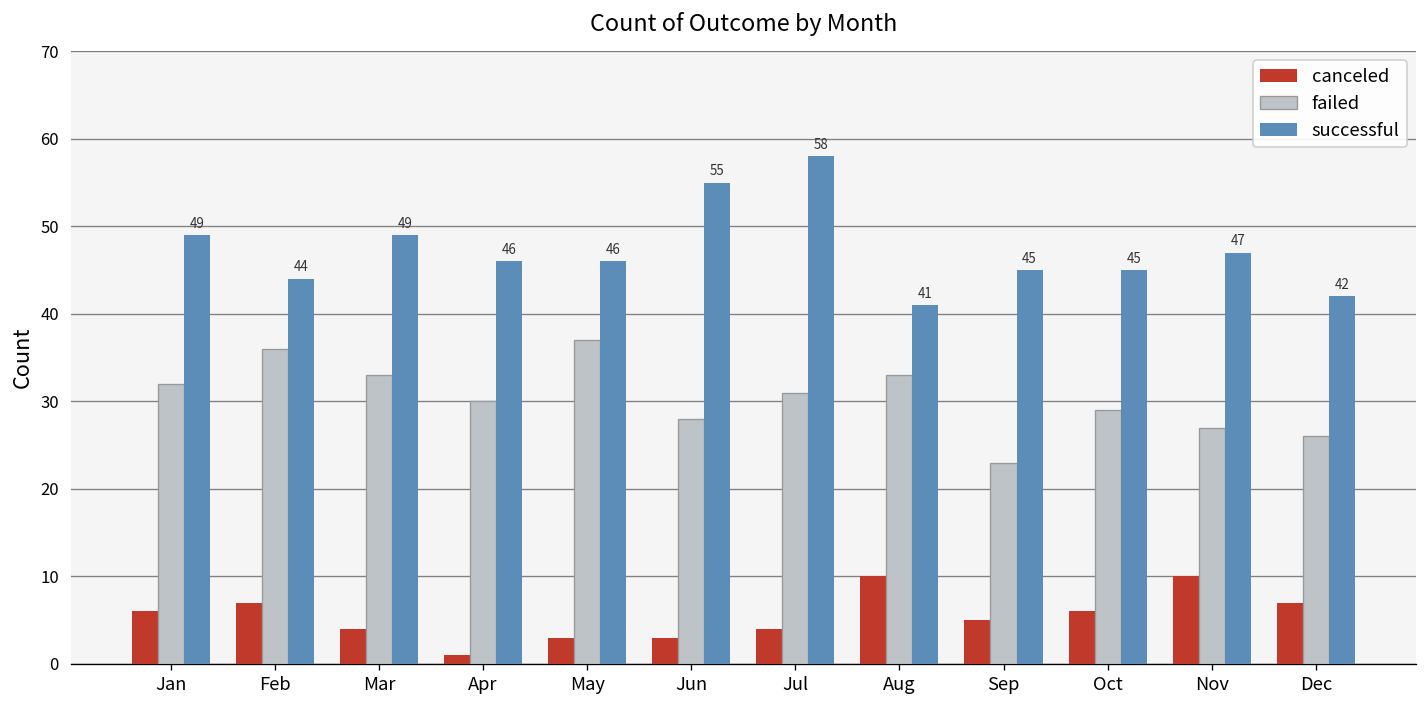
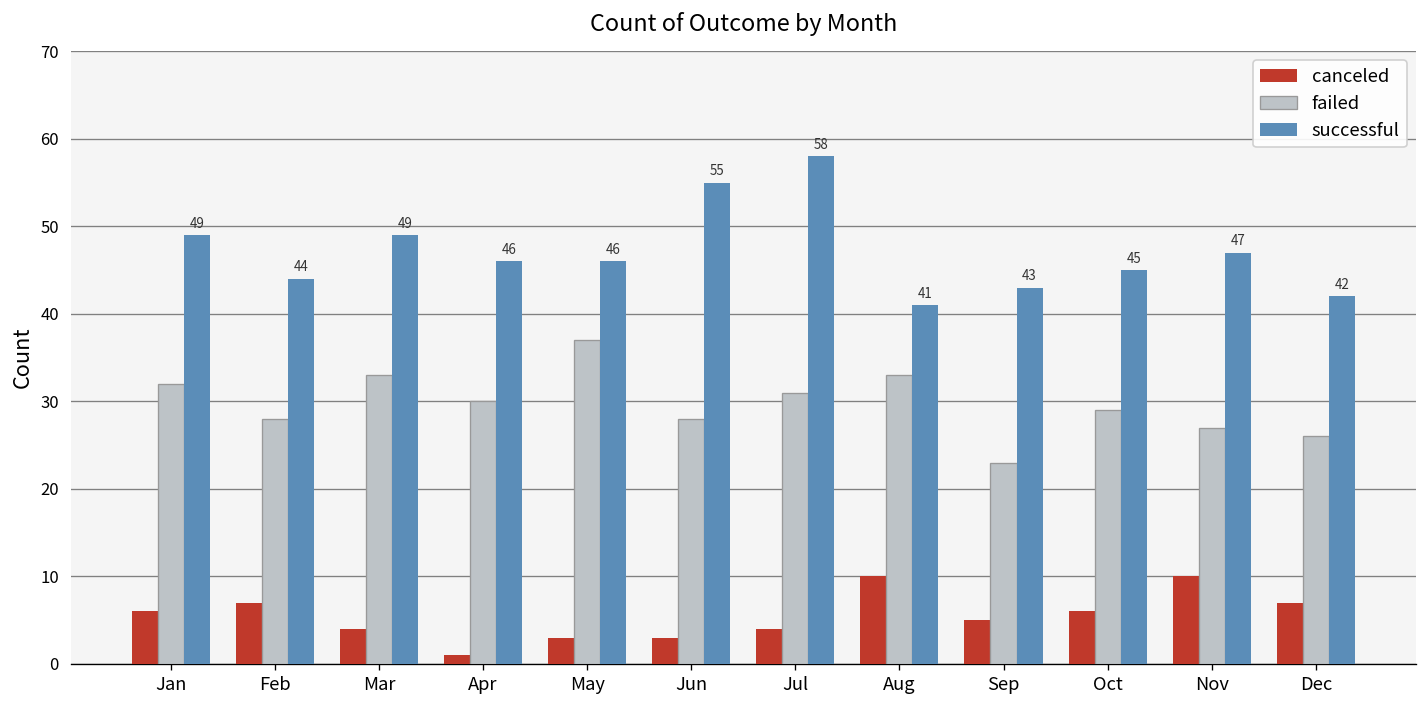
failed, Feb: 36 -> 28
successful, Sep: 45 -> 43
